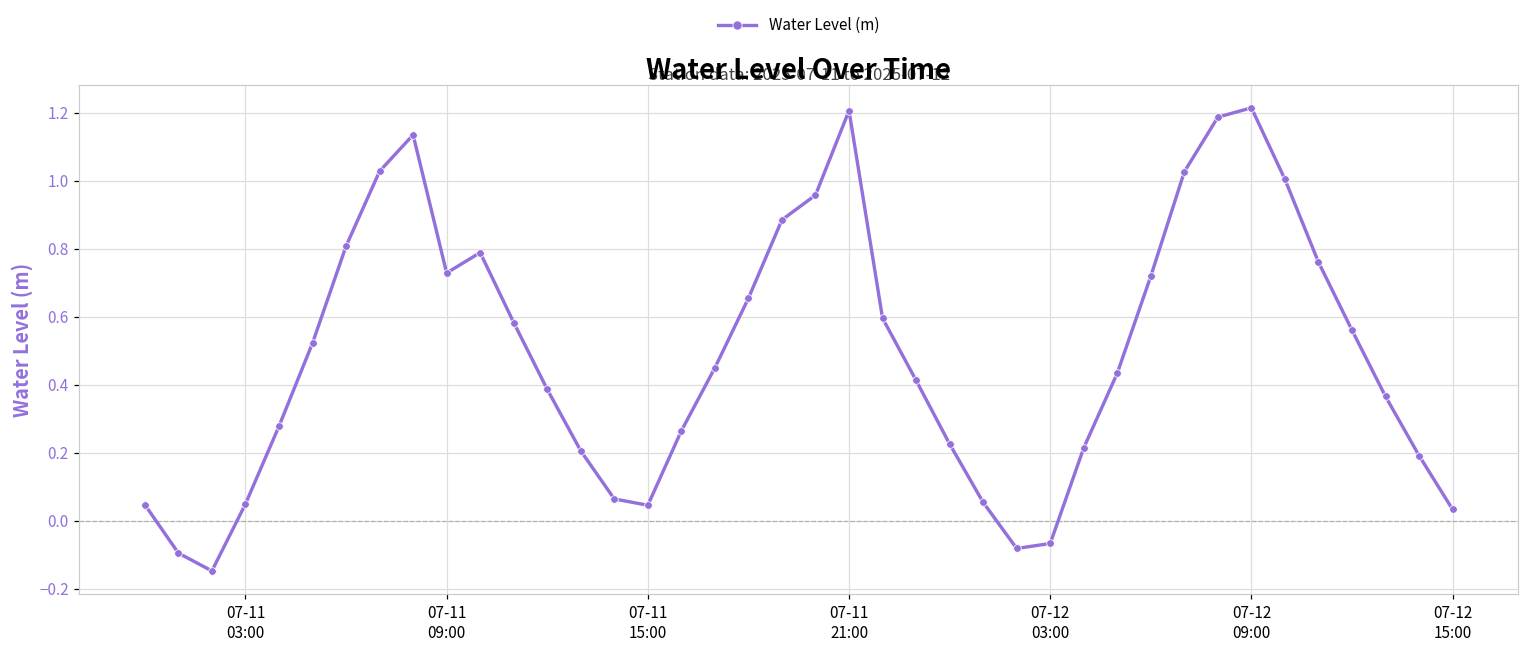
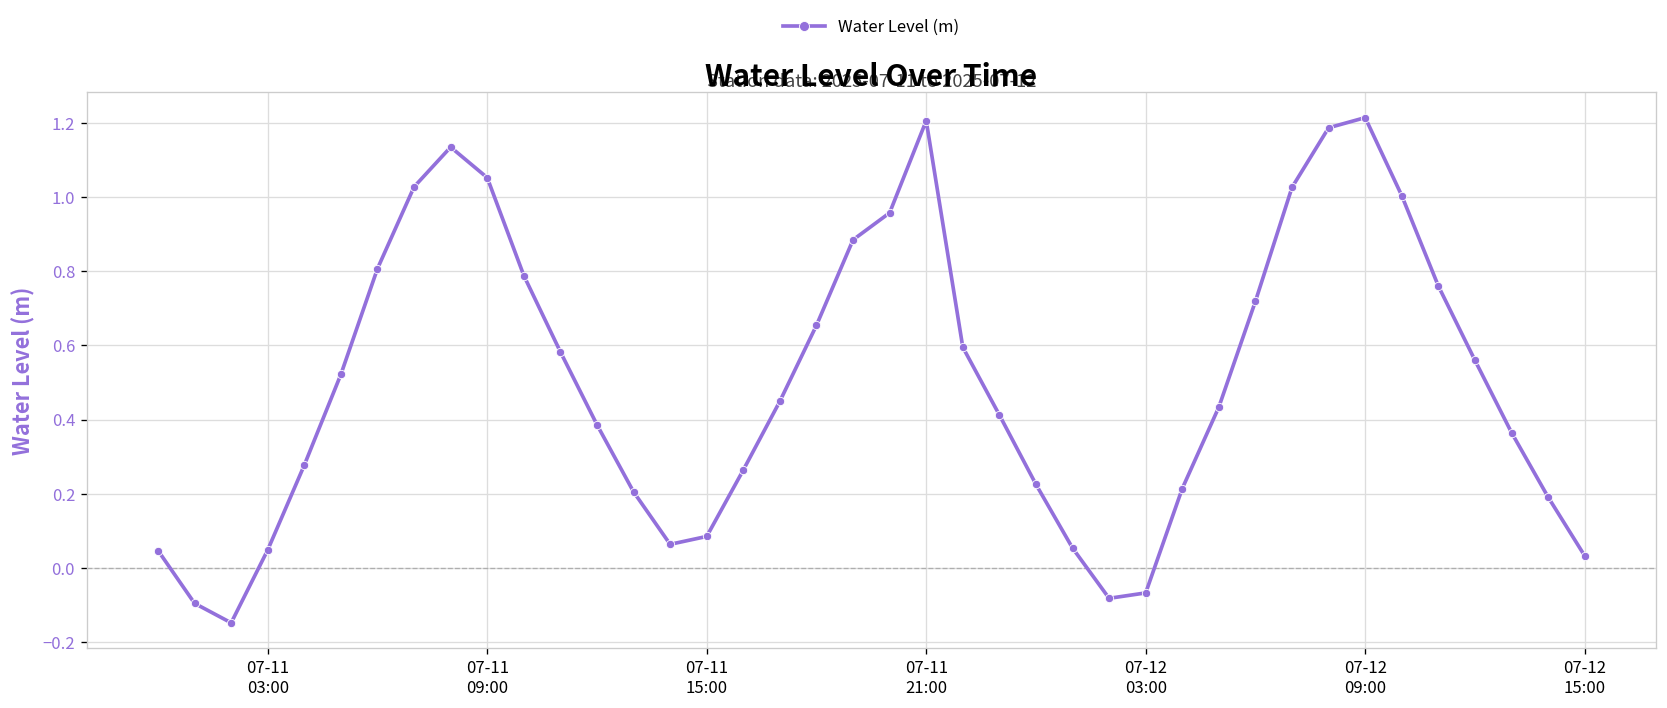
07-11 09:00: 0.73 -> 1.05
07-11 15:00: 0.05 -> 0.09
